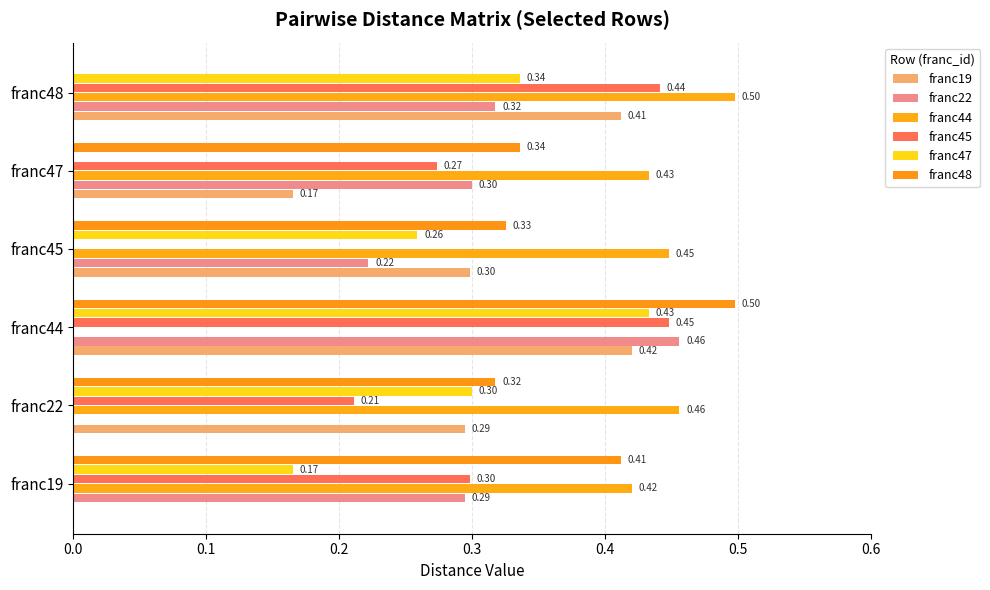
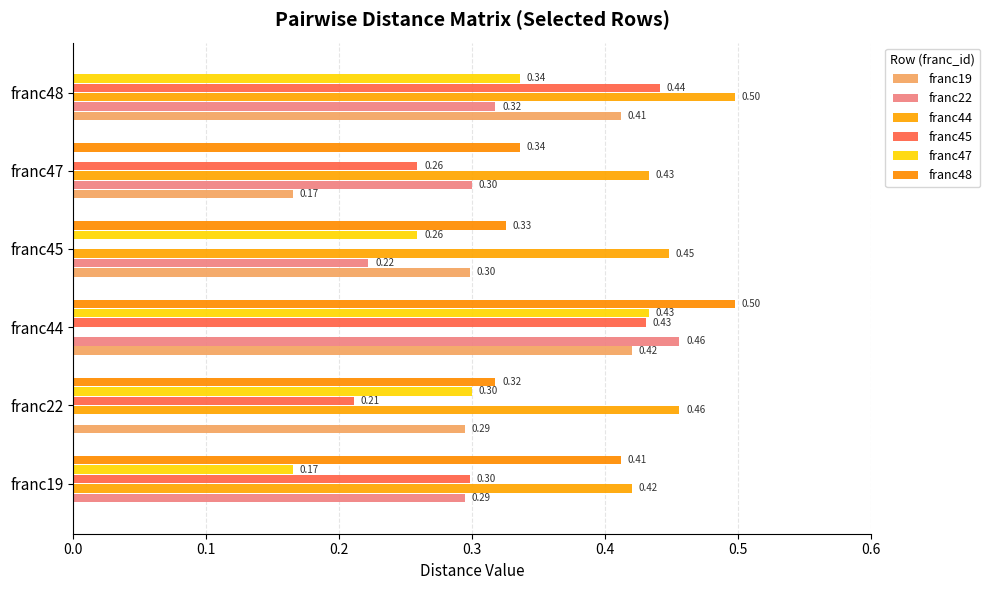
franc45, franc47: 0.27 -> 0.26
franc45, franc44: 0.45 -> 0.43
